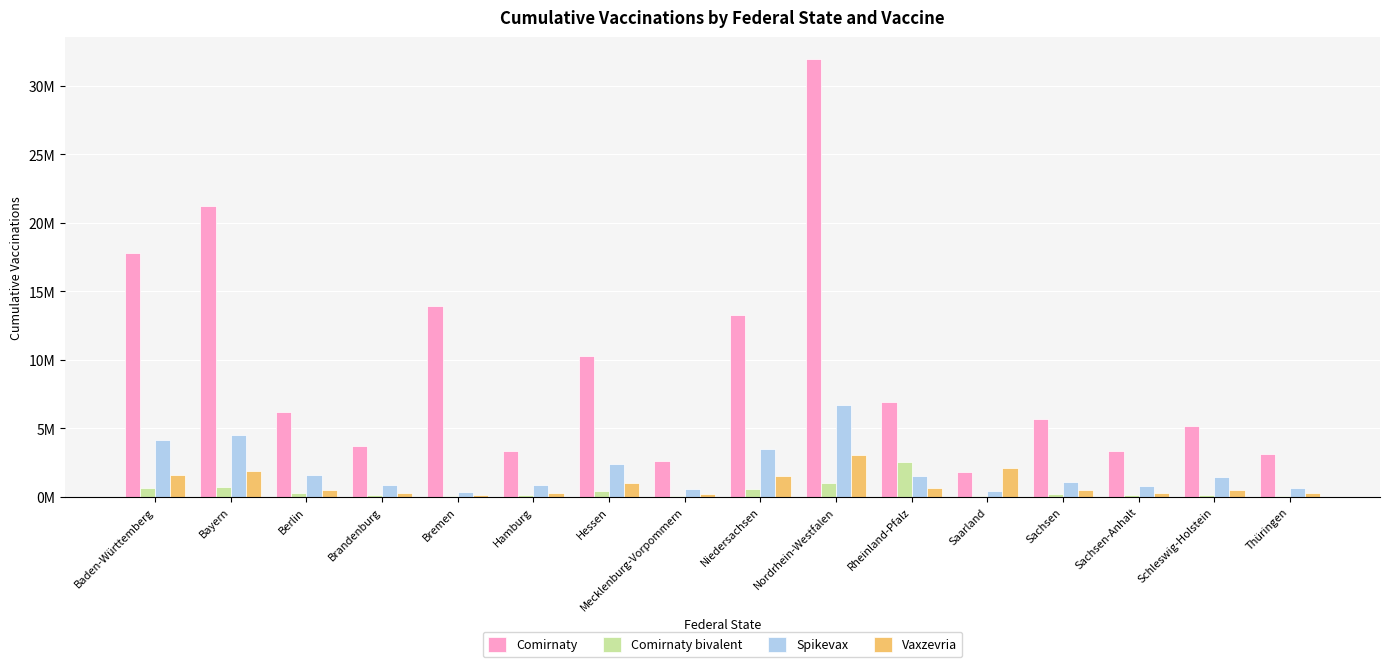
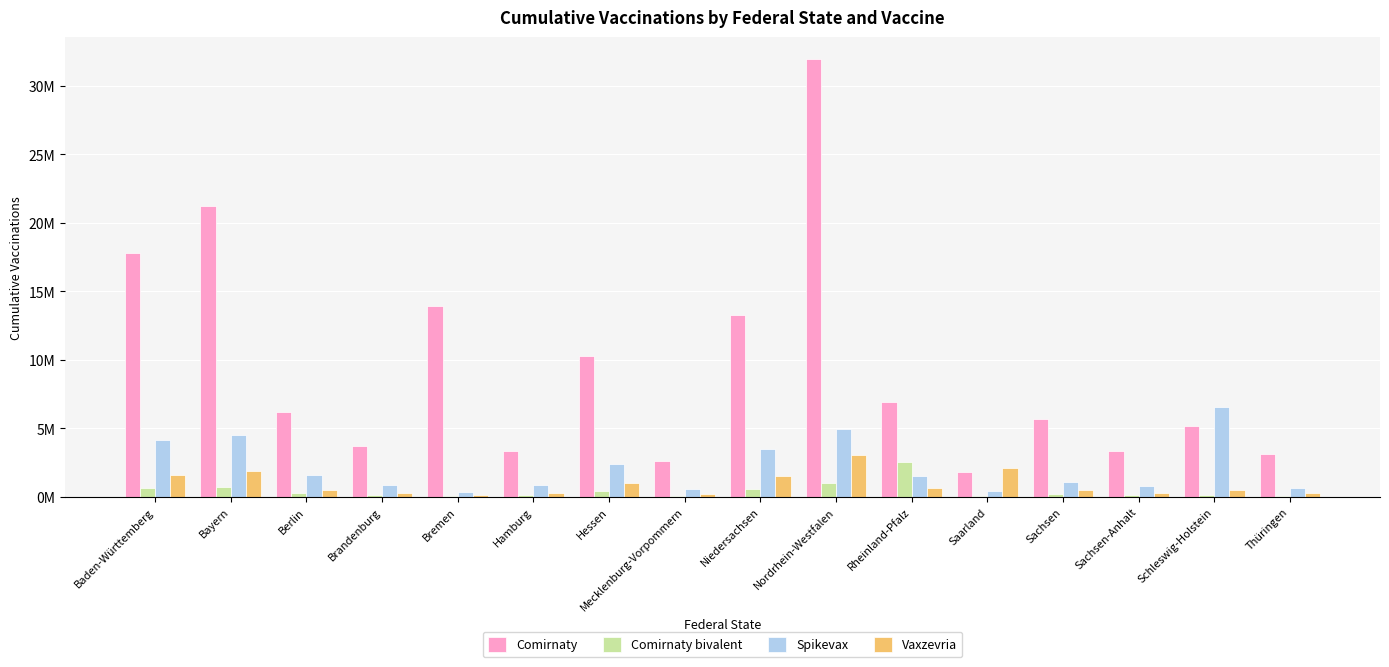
Spikevax, Nordrhein-Westfalen: 6700000 -> 5000000
Spikevax, Schleswig-Holstein: 1400000 -> 6600000
